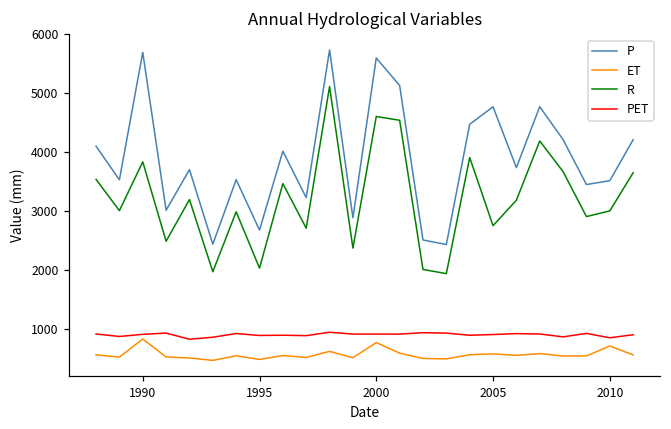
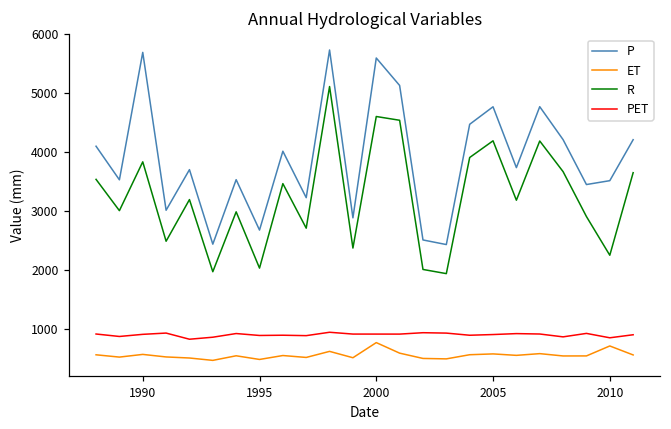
ET, 1990: 800 -> 600
R, 2005: 2800 -> 4200
R, 2010: 3000 -> 2300
